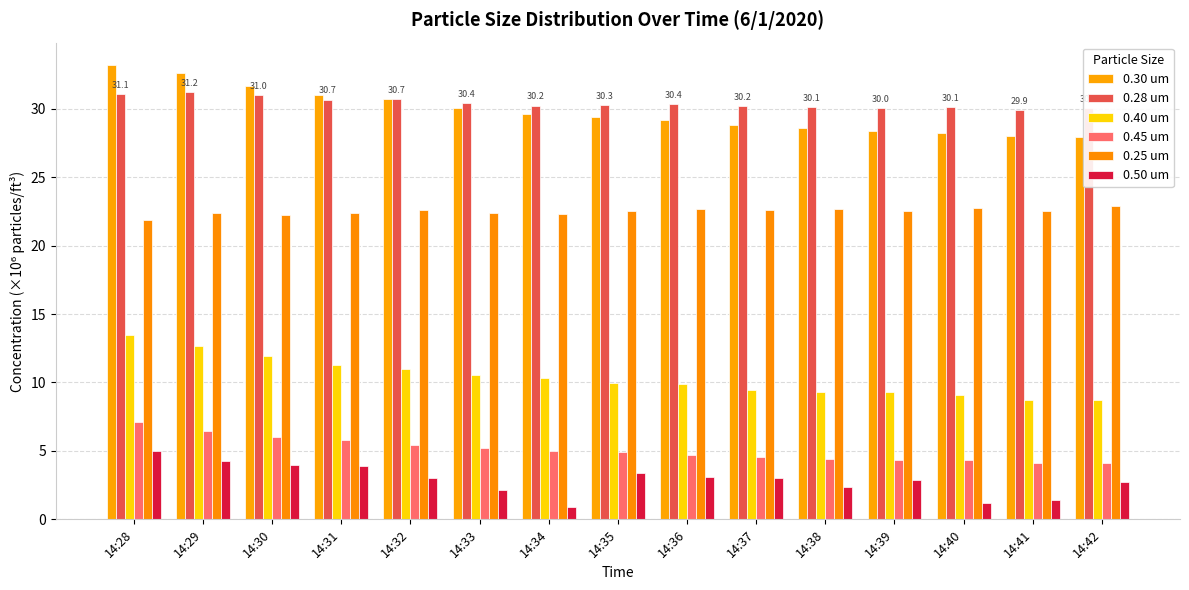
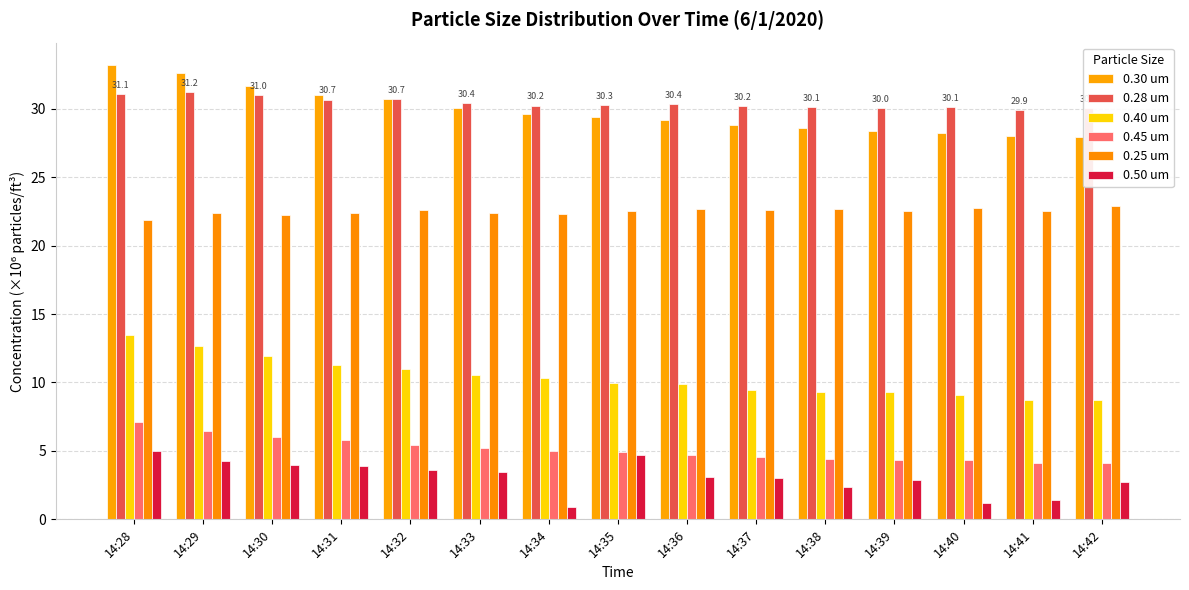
0.50 um, 14:32: 3.0 -> 3.6
0.50 um, 14:33: 2.2 -> 3.5
0.50 um, 14:35: 3.4 -> 4.7
